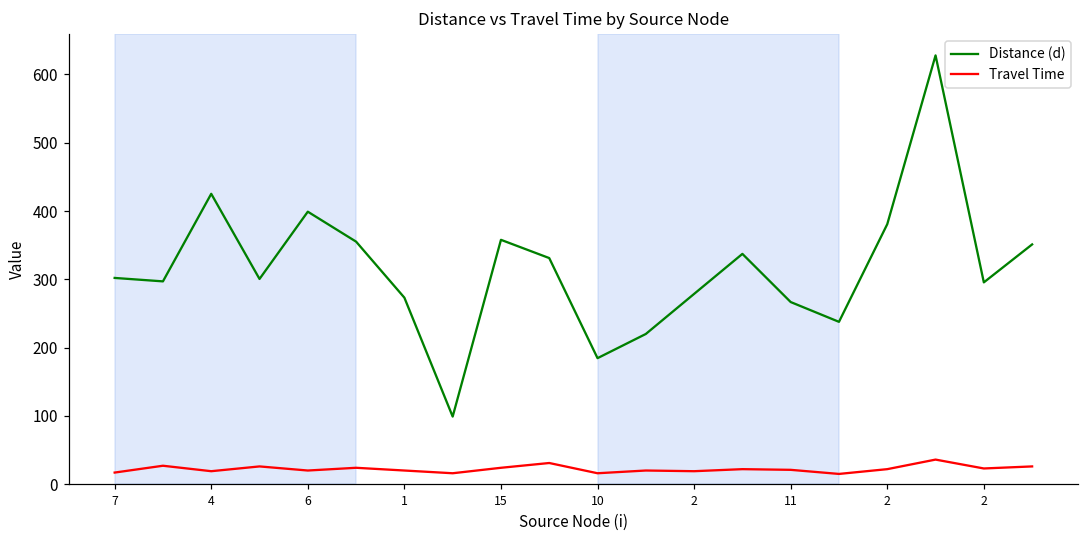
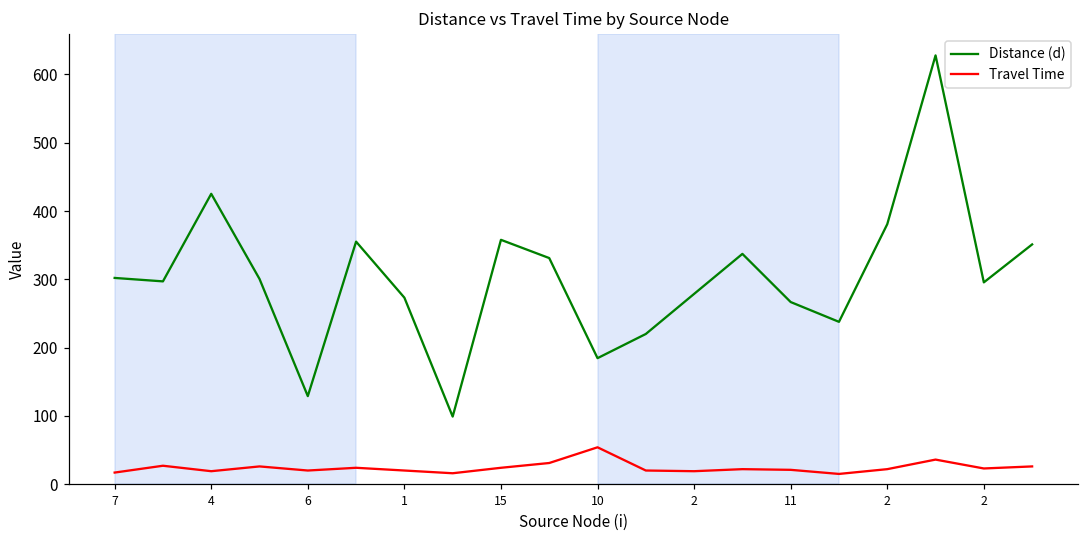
Distance (d), 6: 400 -> 130
Travel Time, 10: 20 -> 50
